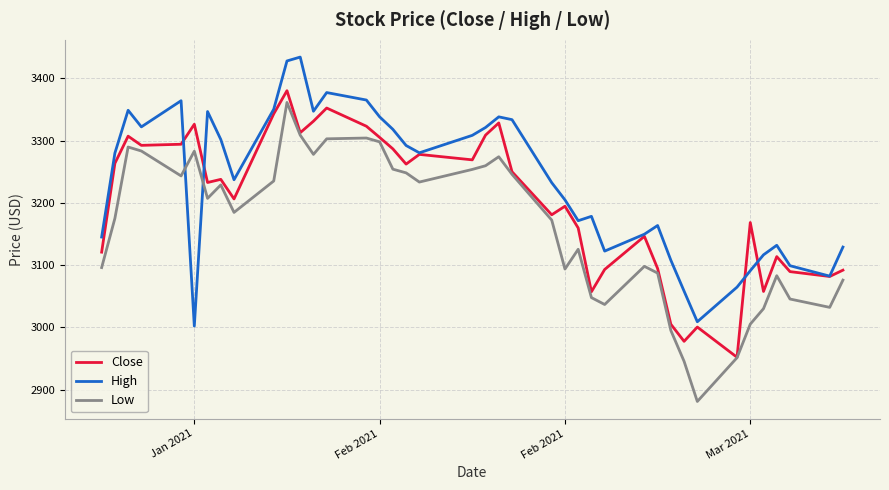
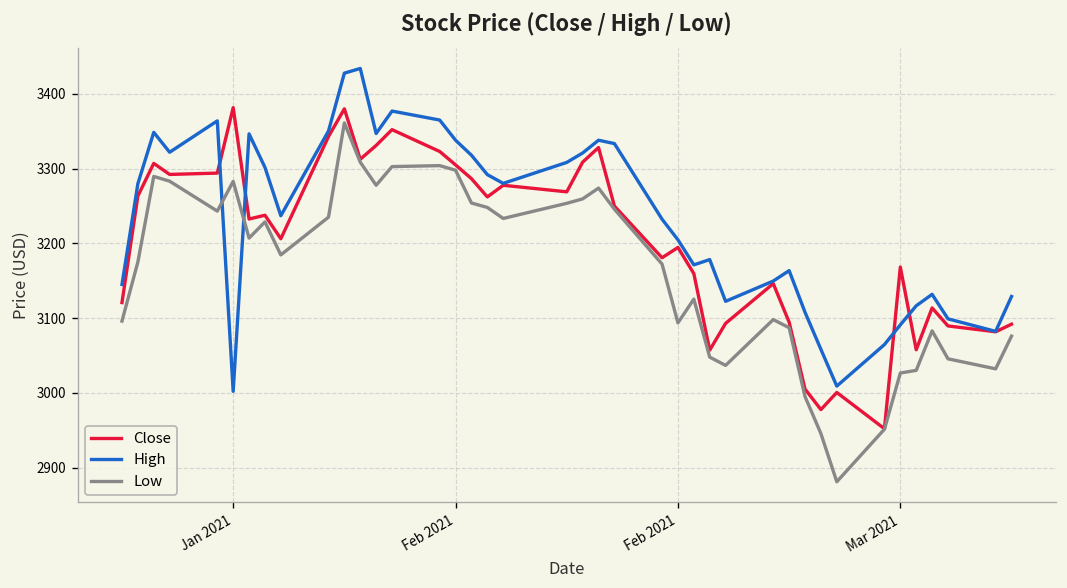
Close, Jan 2021: 3330 -> 3380
Low, Mar 2021: 3010 -> 3030
